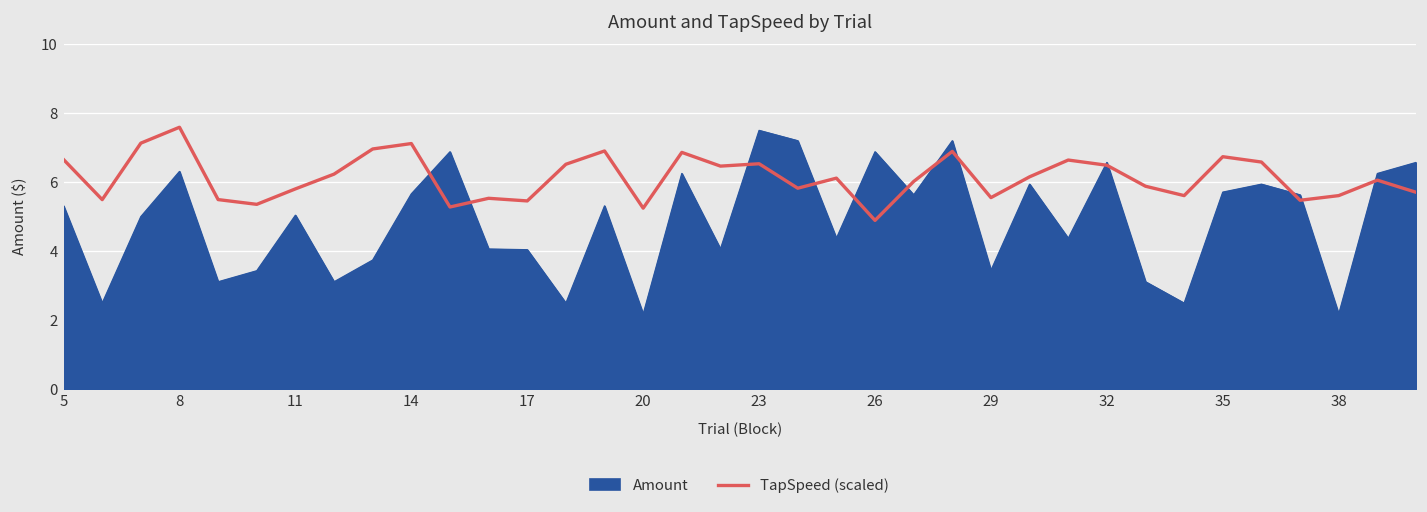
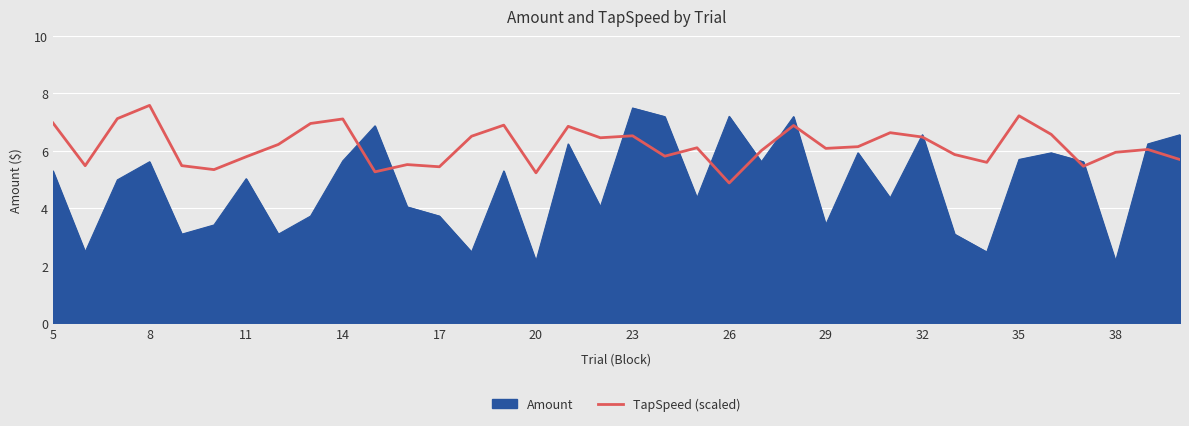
TapSpeed (scaled), 5: 6.6 -> 7.0
Amount, 8: 6.3 -> 5.6
Amount, 17: 4.0 -> 3.7
Amount, 26: 6.9 -> 7.2
TapSpeed (scaled), 29: 5.5 -> 6.1
TapSpeed (scaled), 35: 6.7 -> 7.2
TapSpeed (scaled), 38: 5.6 -> 6.0
